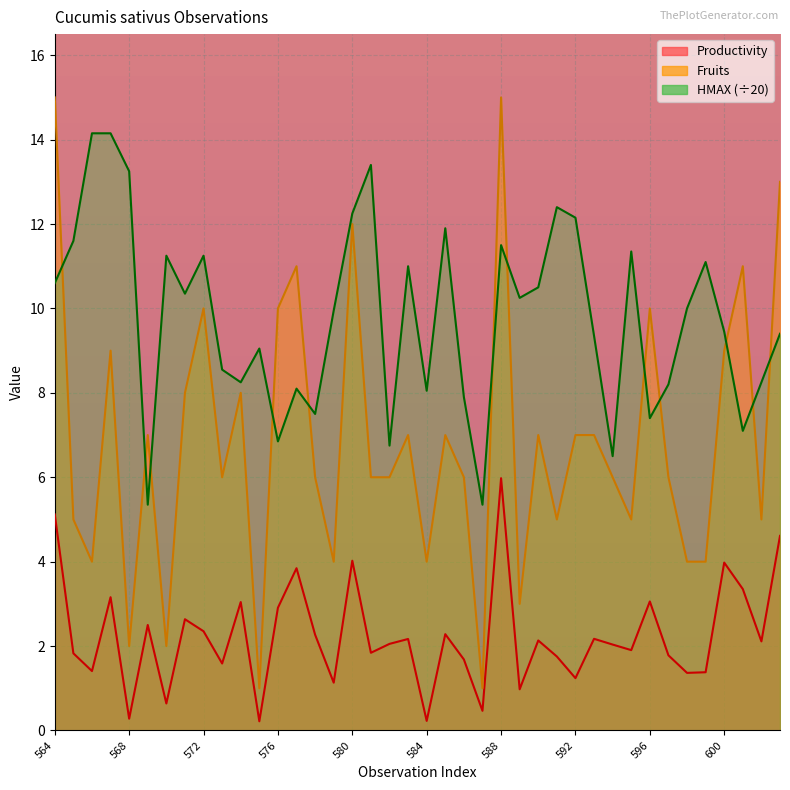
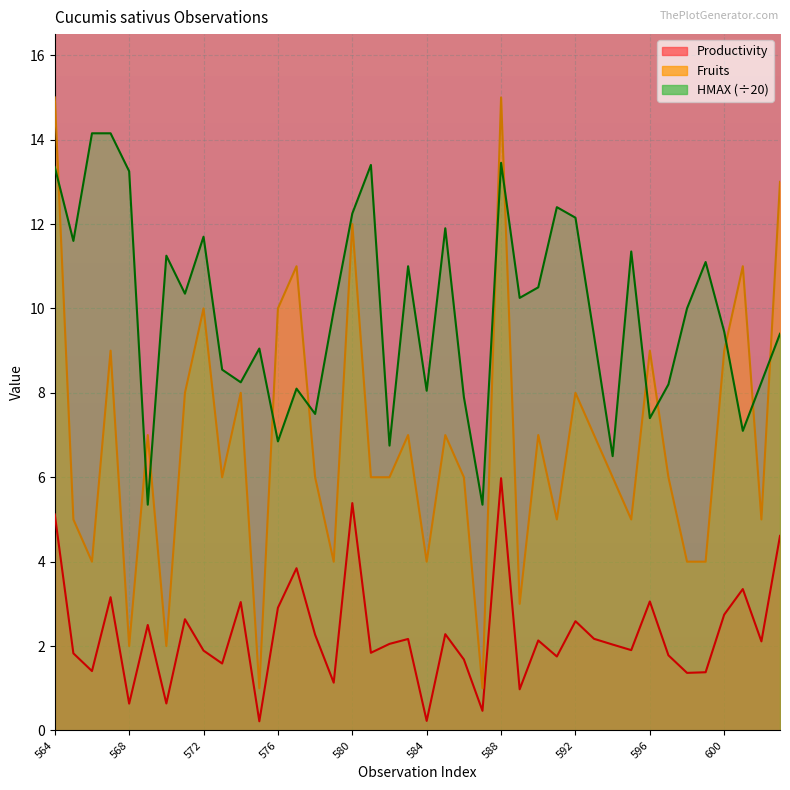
HMAX (÷20), 564: 10.6 -> 13.4
Productivity, 568: 0.3 -> 0.6
Productivity, 572: 2.4 -> 1.9
HMAX (÷20), 572: 11.3 -> 11.7
Productivity, 580: 4.0 -> 5.4
HMAX (÷20), 588: 11.5 -> 13.5
Productivity, 592: 1.2 -> 2.6
Fruits, 592: 7 -> 8
Fruits, 596: 10 -> 9
Productivity, 600: 4.0 -> 2.7
